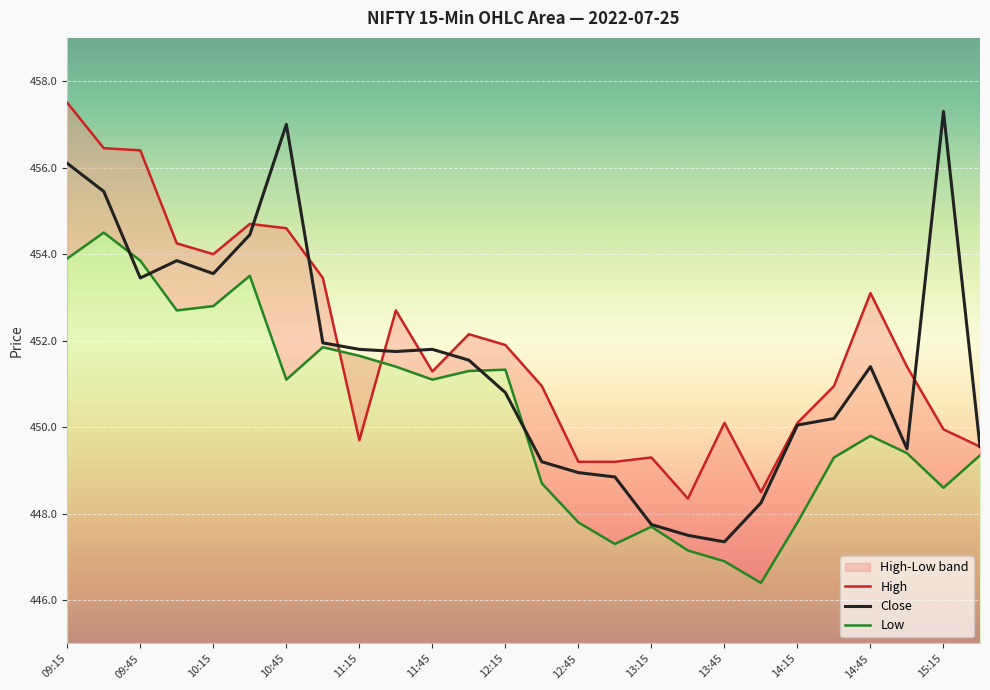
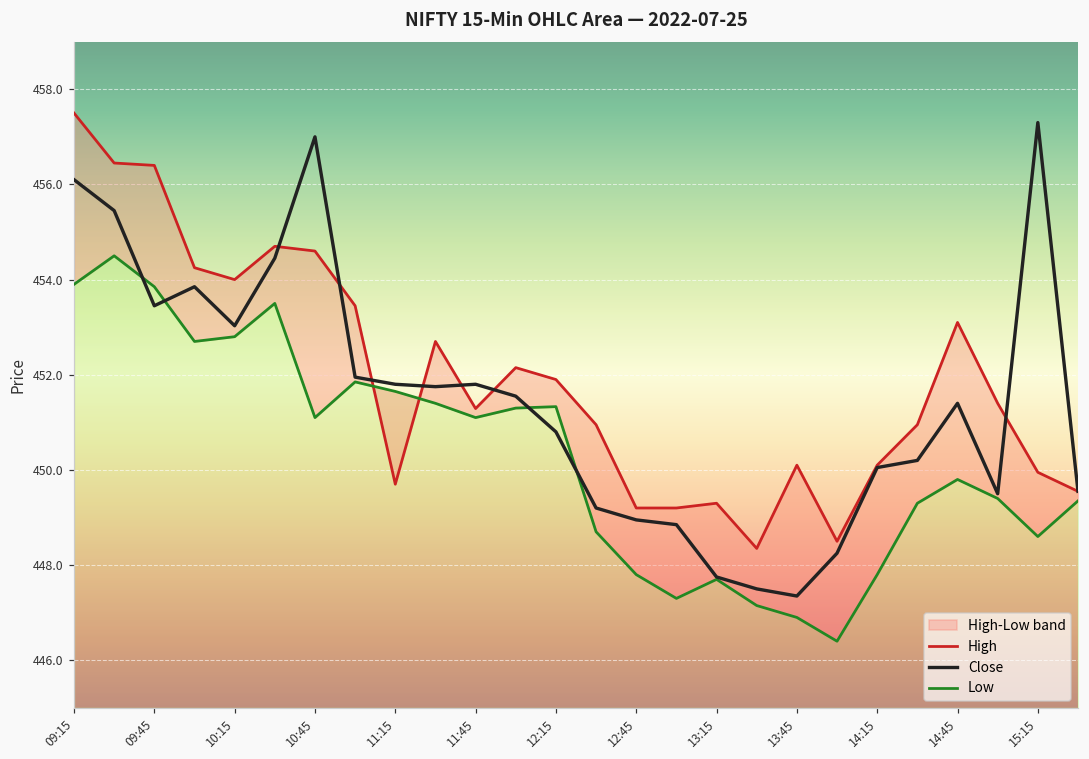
Close, 10:15: 453.6 -> 453.0
